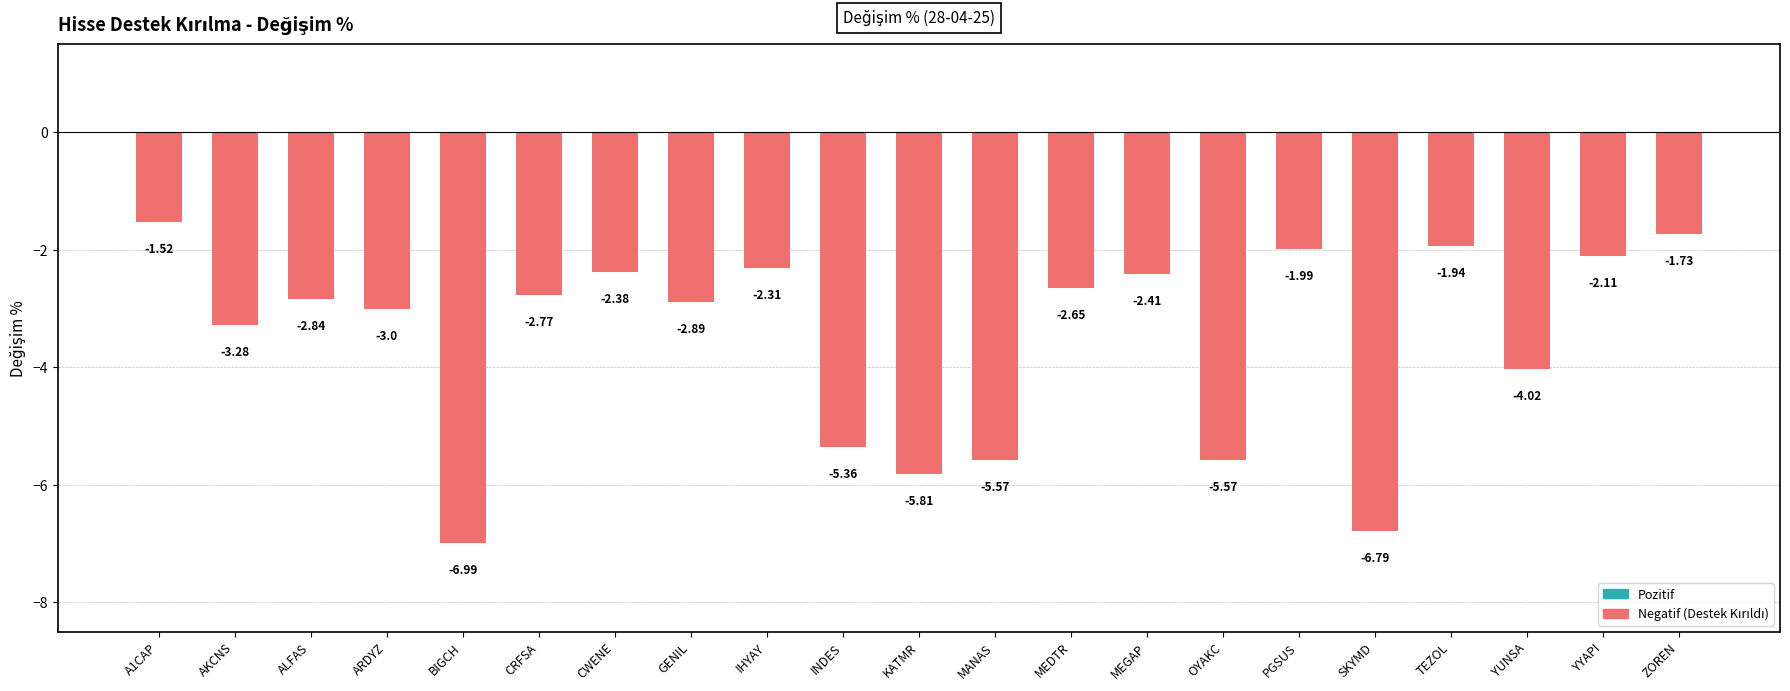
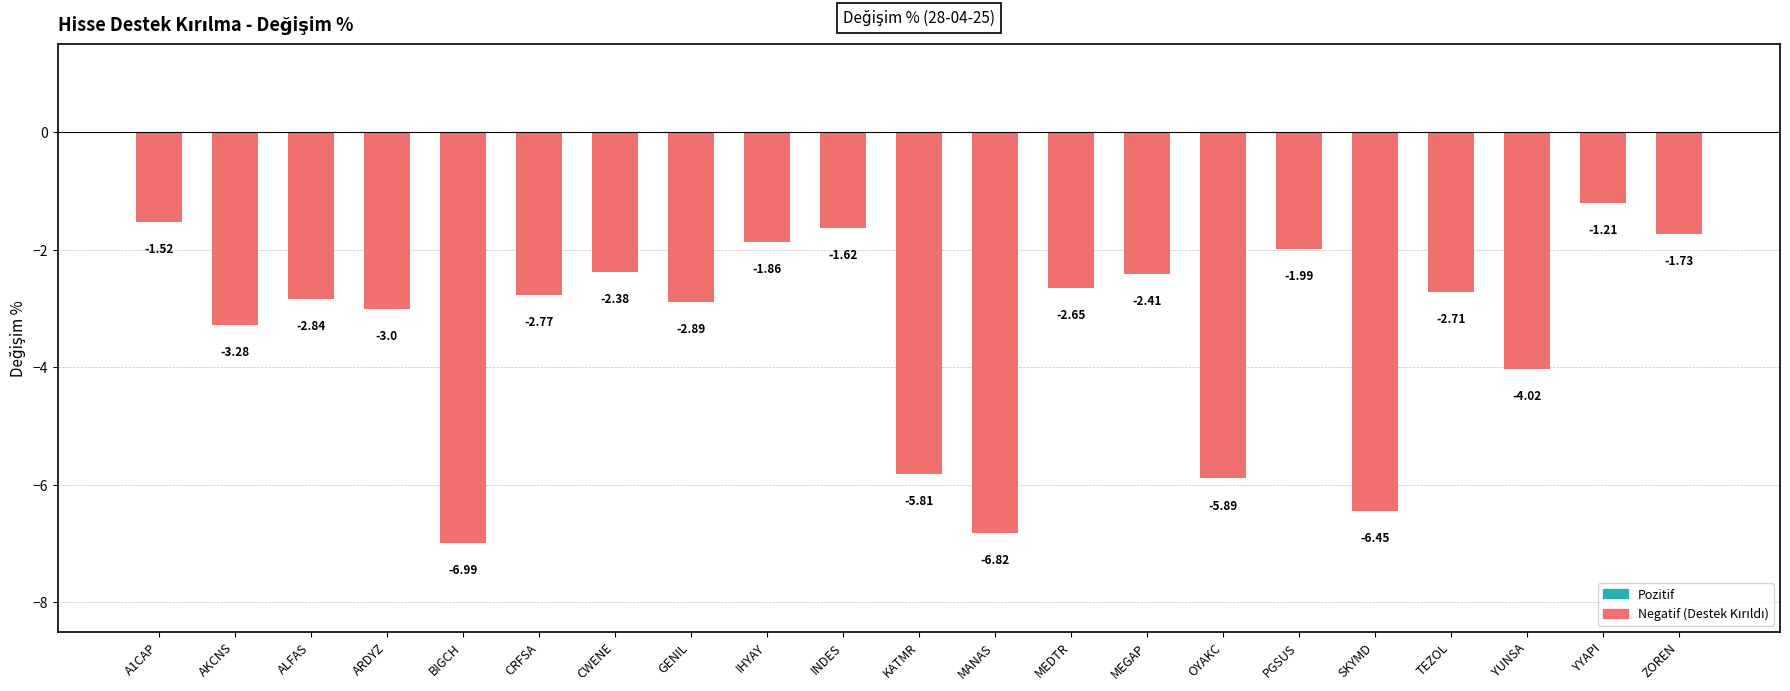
IHYAY: -2.31 -> -1.86
INDES: -5.36 -> -1.62
MANAS: -5.57 -> -6.82
OYAKC: -5.57 -> -5.89
SKYMD: -6.79 -> -6.45
TEZOL: -1.94 -> -2.71
YYAPI: -2.11 -> -1.21
